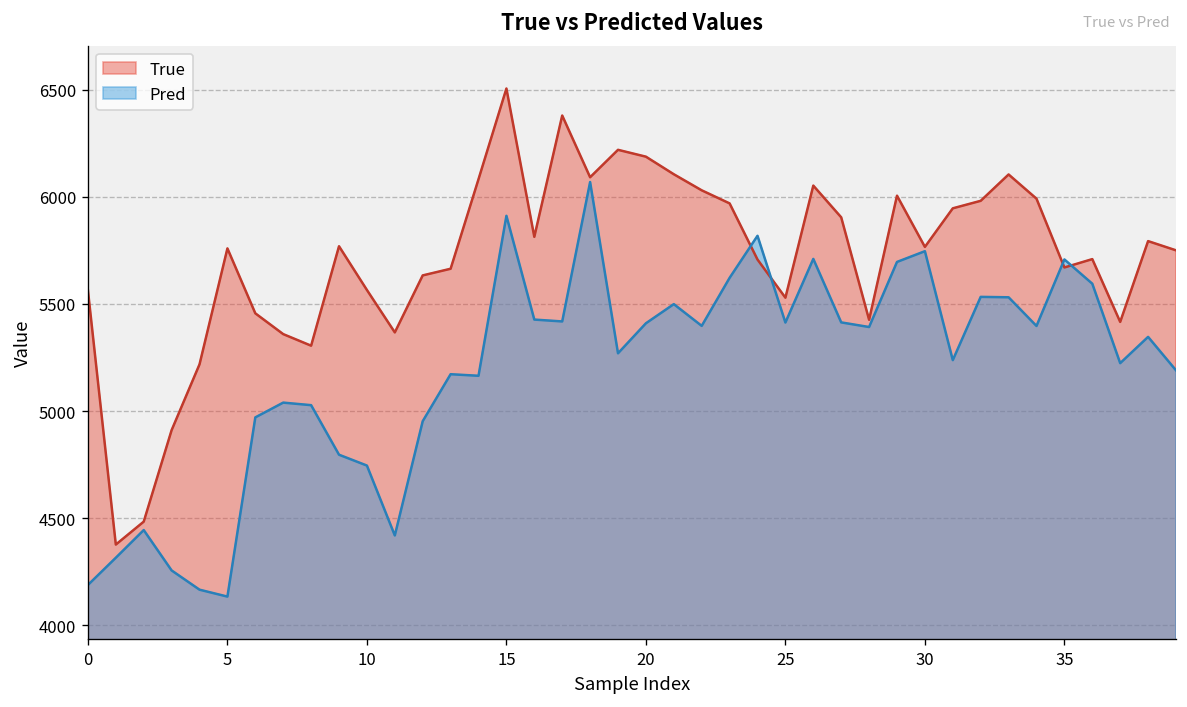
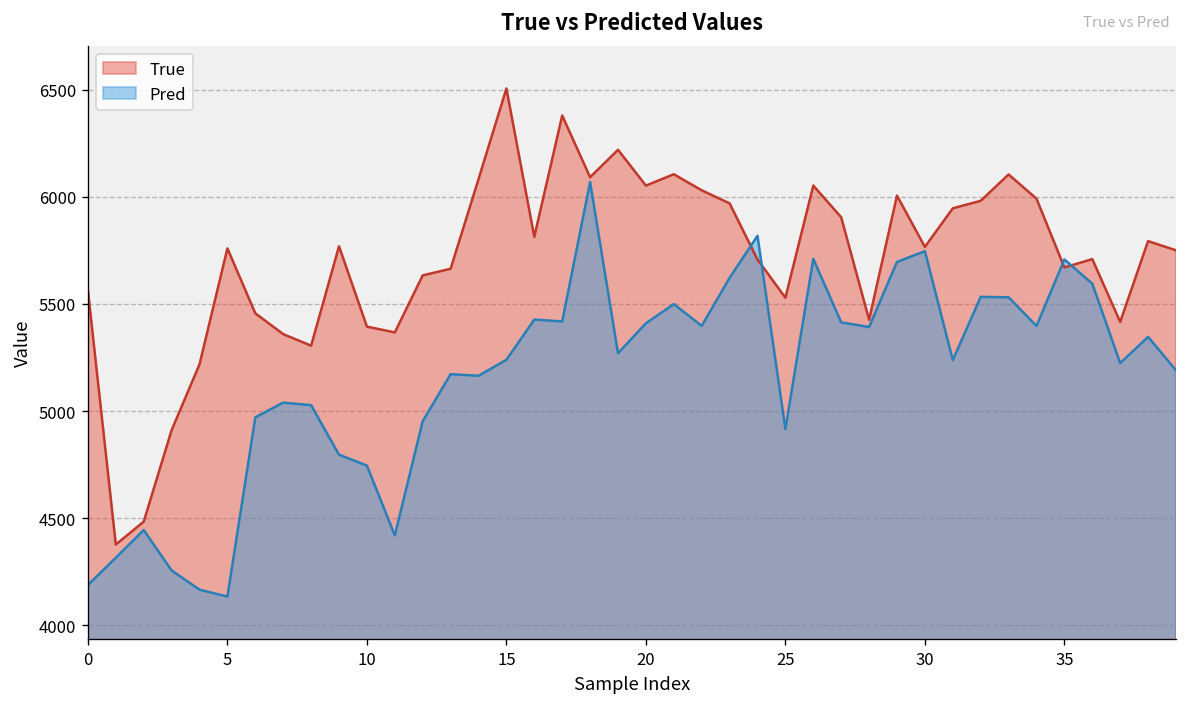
True, 10: 5570 -> 5390
Pred, 15: 5910 -> 5240
True, 20: 6190 -> 6050
Pred, 25: 5410 -> 4920
